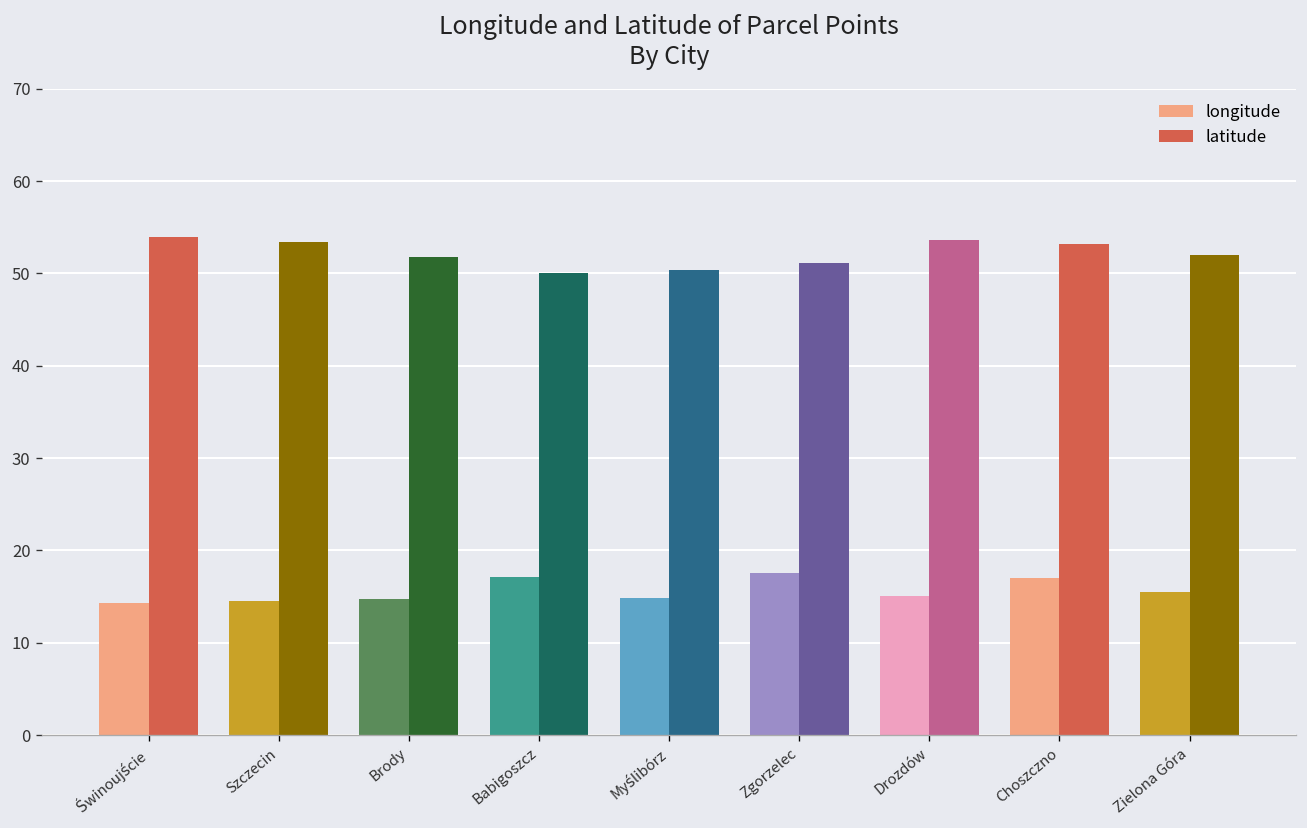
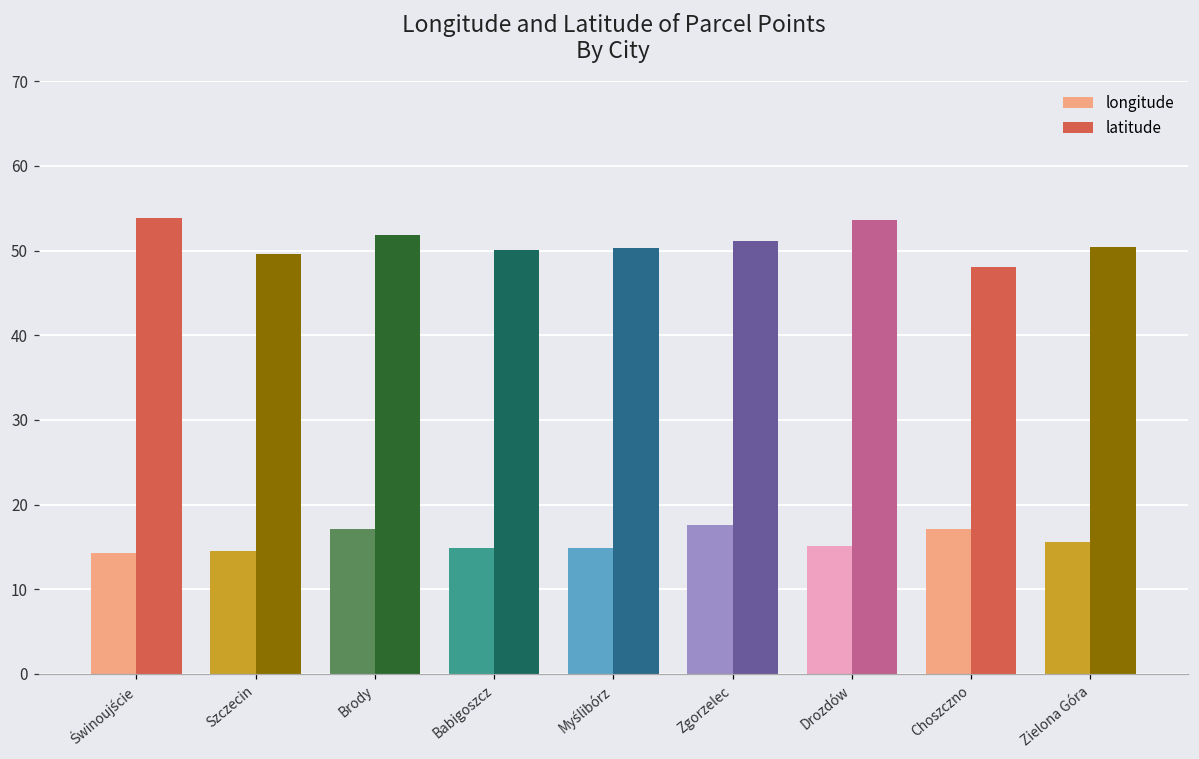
latitude, Szczecin: 53 -> 50
longitude, Brody: 15 -> 17
longitude, Babigoszcz: 17 -> 15
latitude, Choszczno: 53 -> 48
latitude, Zielona Góra: 52 -> 50
